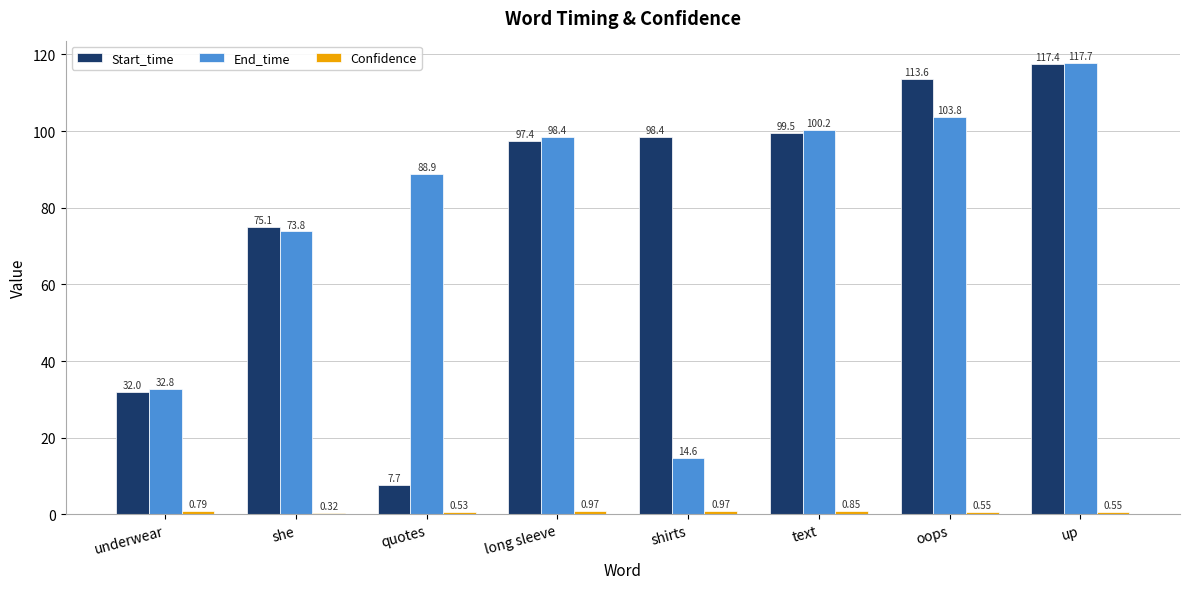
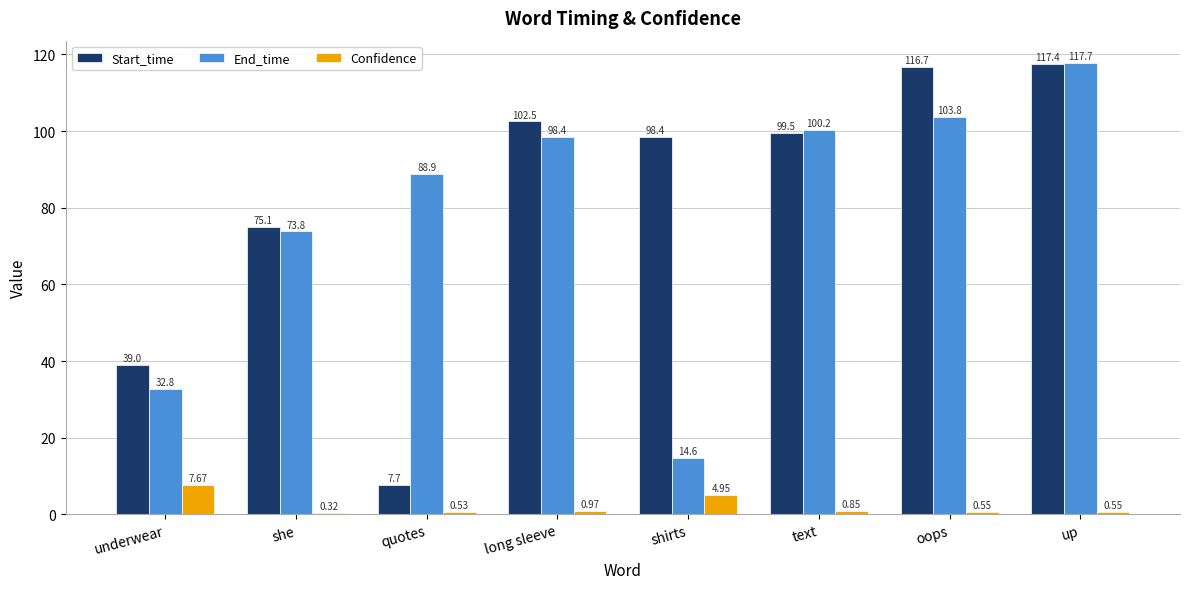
Start_time, underwear: 32.0 -> 39.0
Confidence, underwear: 0.79 -> 7.67
Start_time, long sleeve: 97.4 -> 102.5
Confidence, shirts: 0.97 -> 4.95
Start_time, oops: 113.6 -> 116.7
